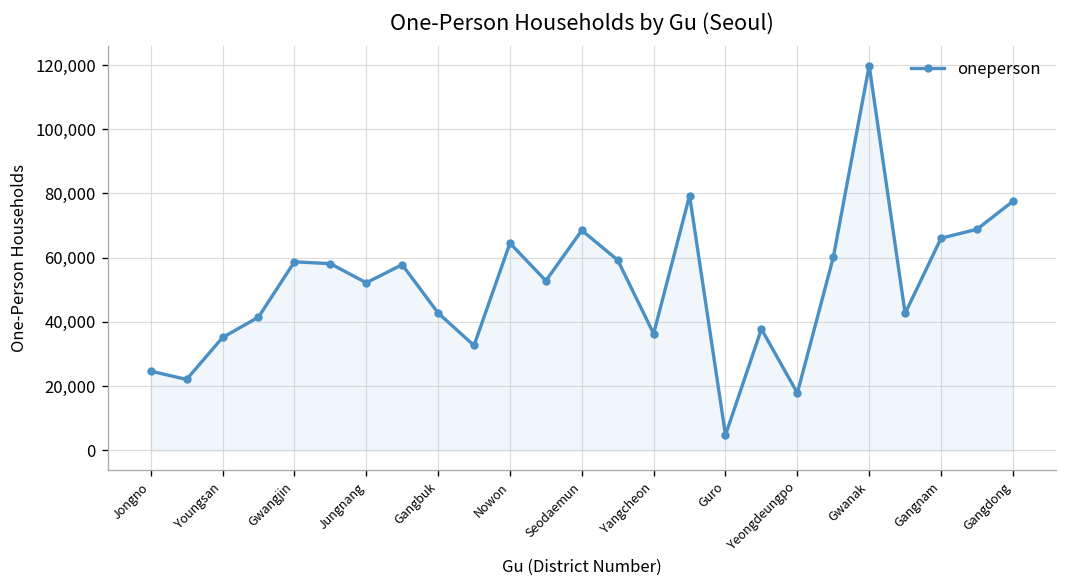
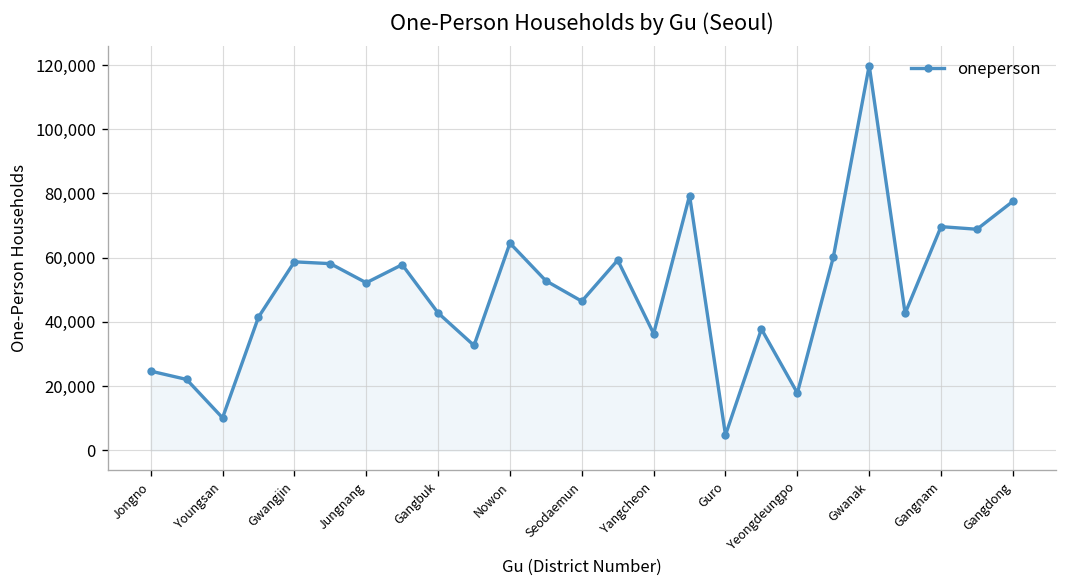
Youngsan: 35,000 -> 10,000
Seodaemun: 69,000 -> 46,000
Gangnam: 66,000 -> 70,000
